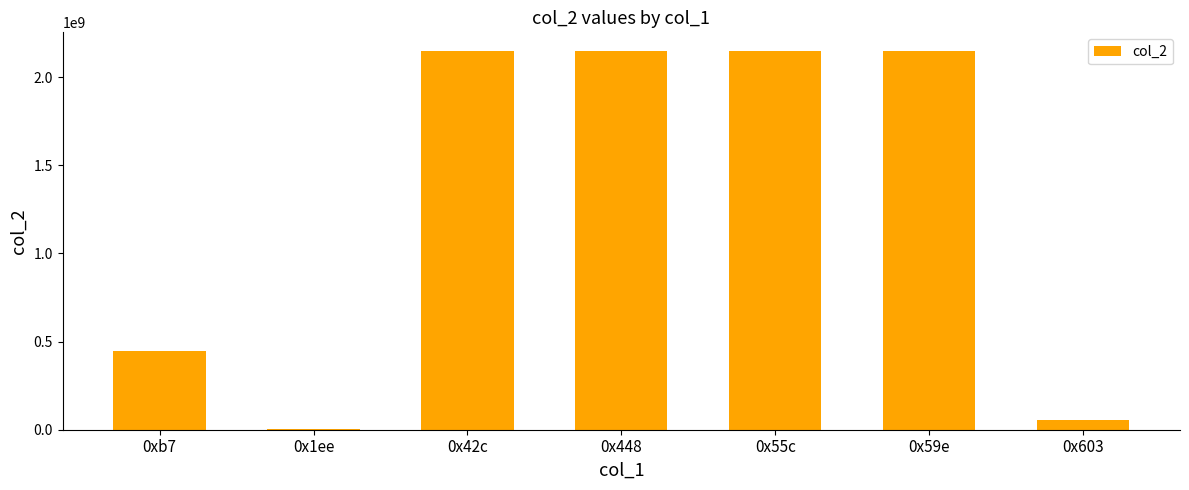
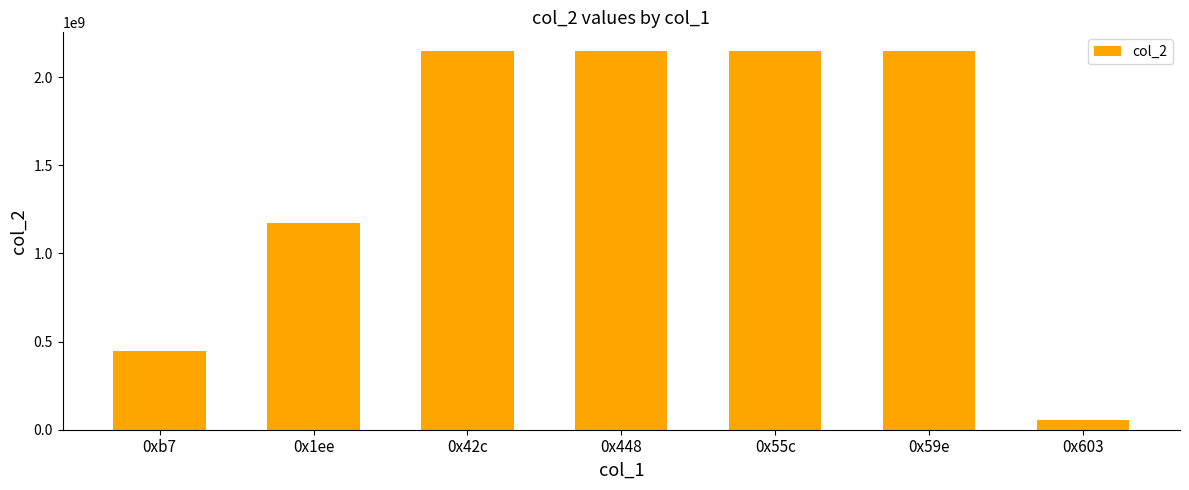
0x1ee: 0 -> 1170000000
